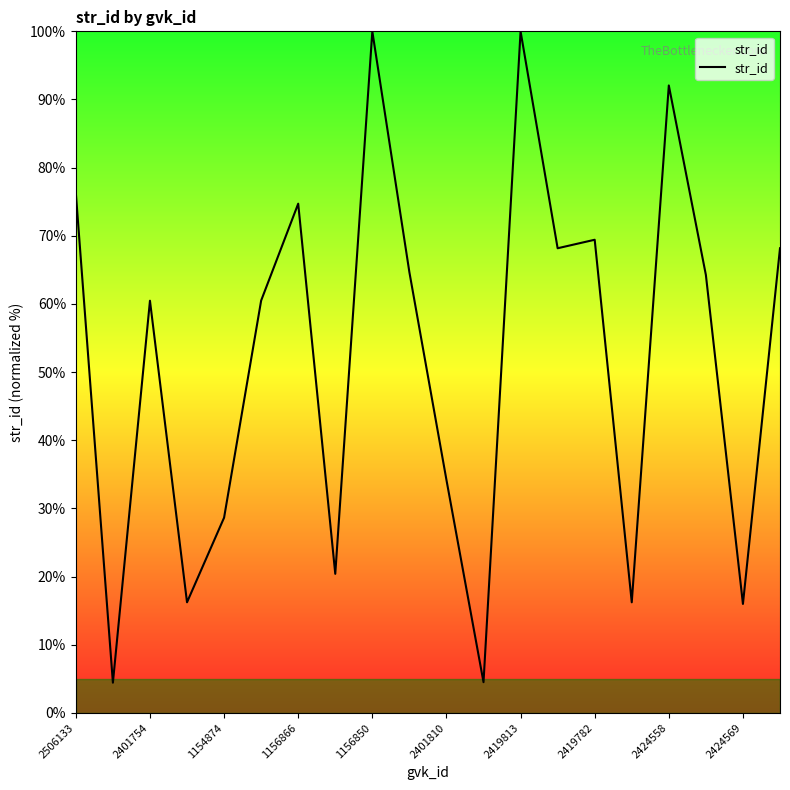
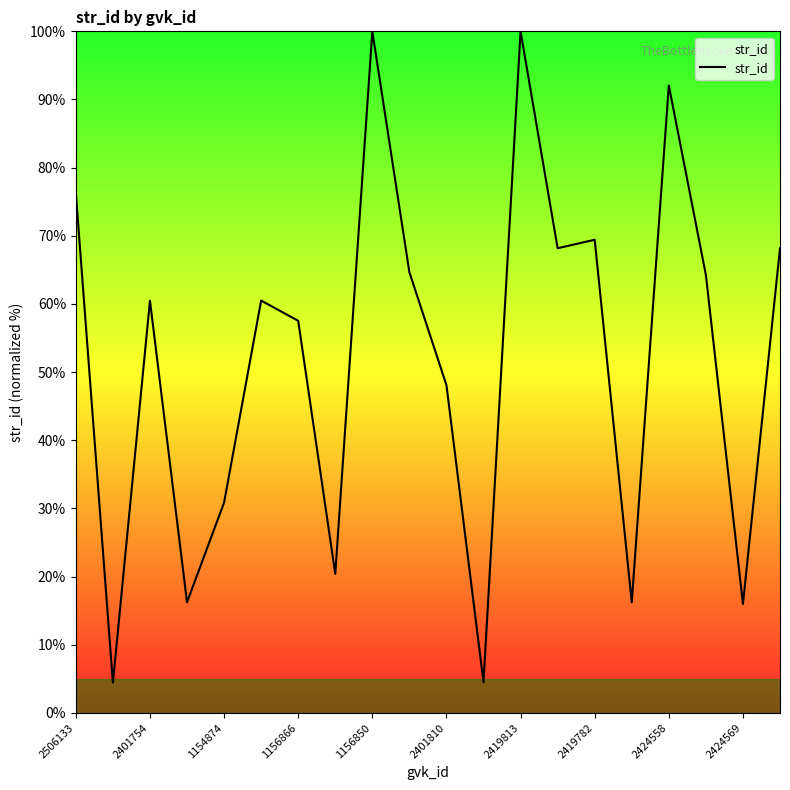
1154874: 29% -> 31%
1156866: 75% -> 58%
2401810: 34% -> 48%
